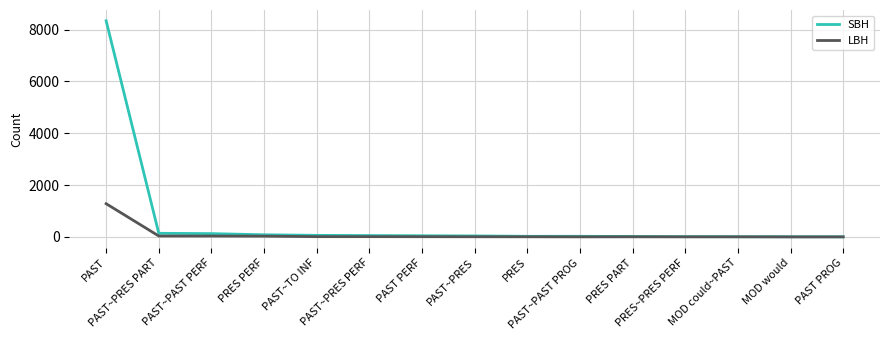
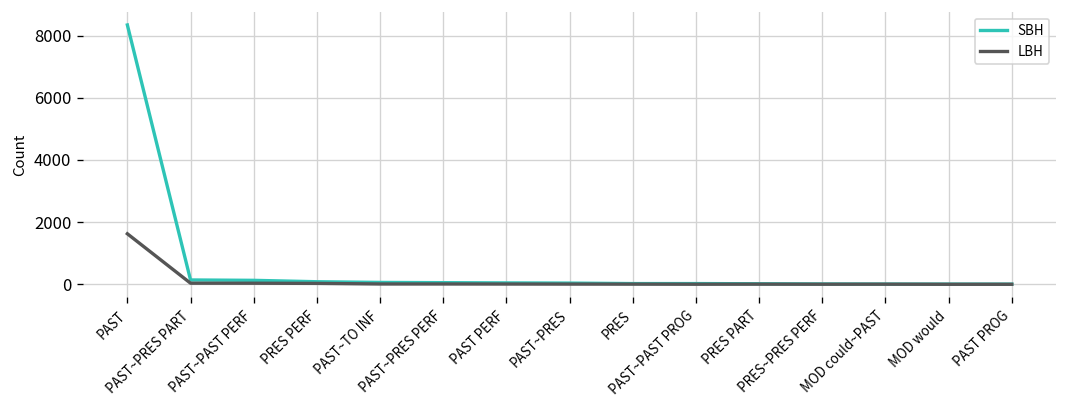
LBH, PAST: 1300 -> 1600
